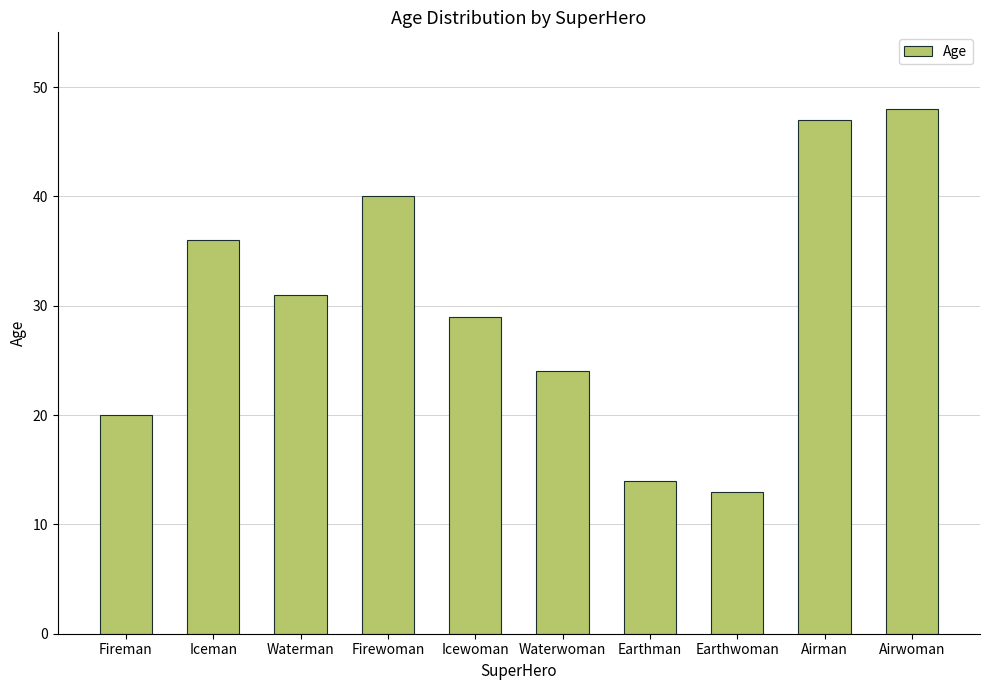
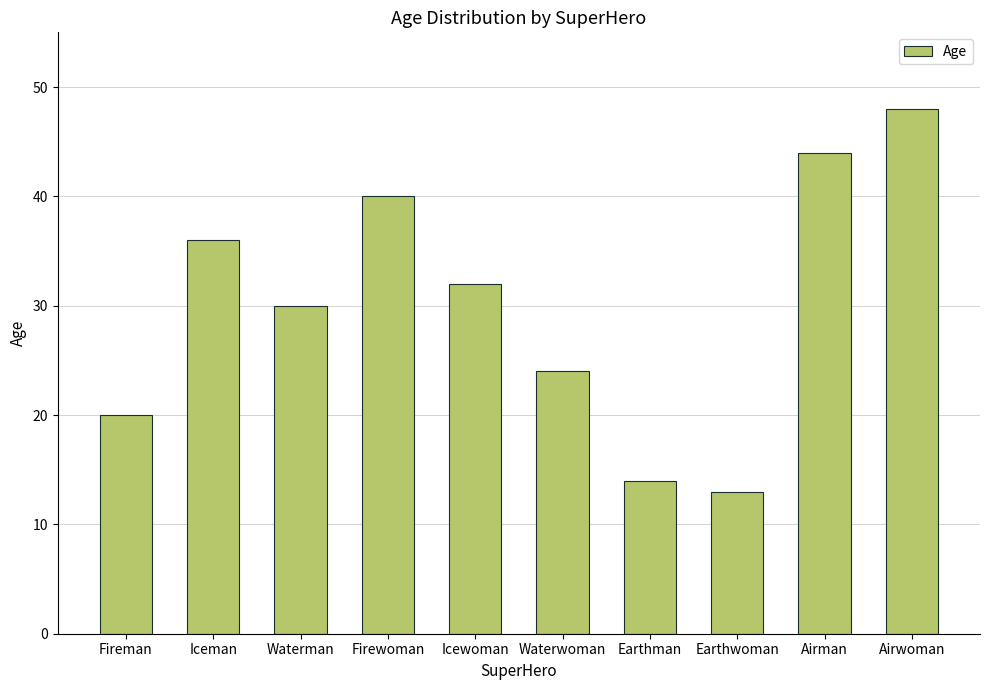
Waterman: 31 -> 30
Icewoman: 29 -> 32
Airman: 47 -> 44
